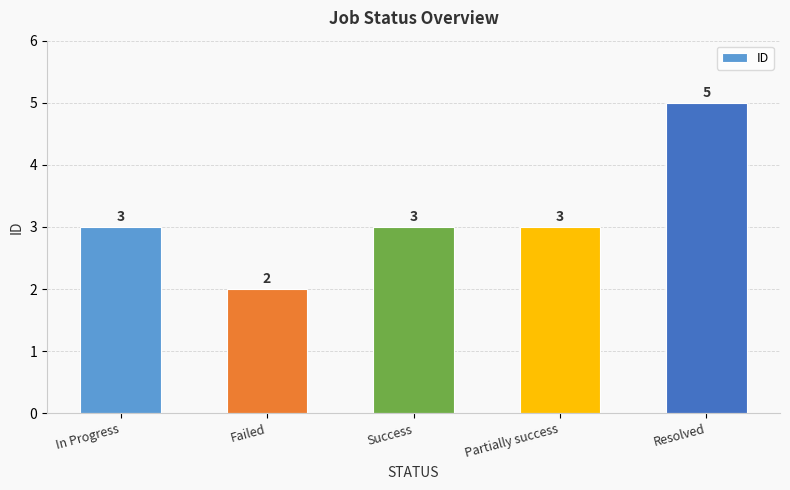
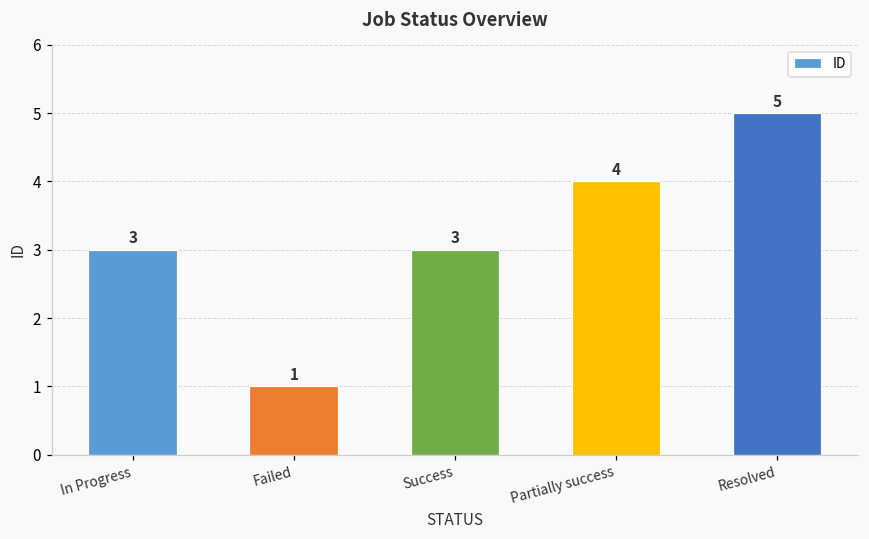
Failed: 2 -> 1
Partially success: 3 -> 4
